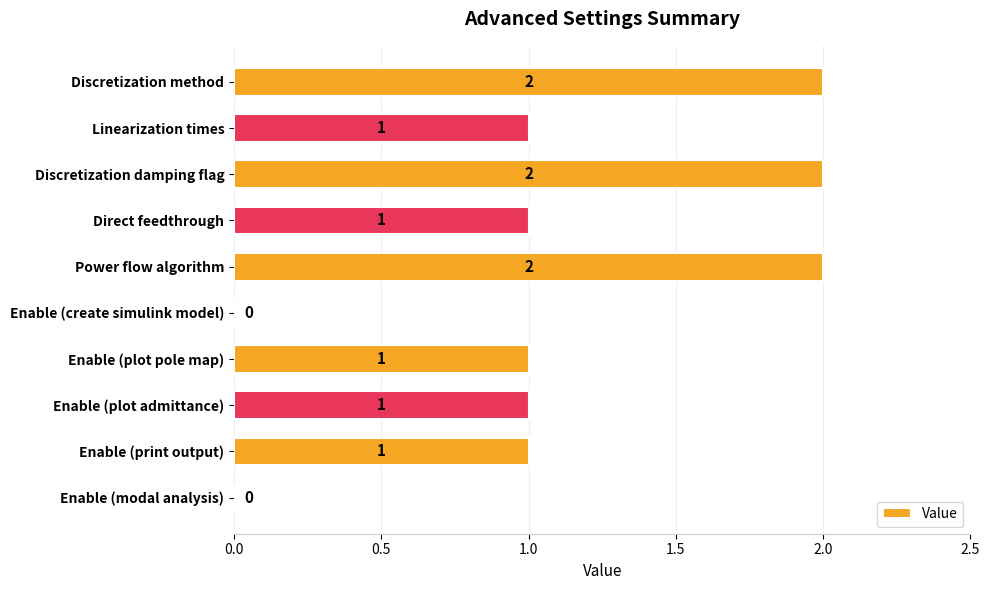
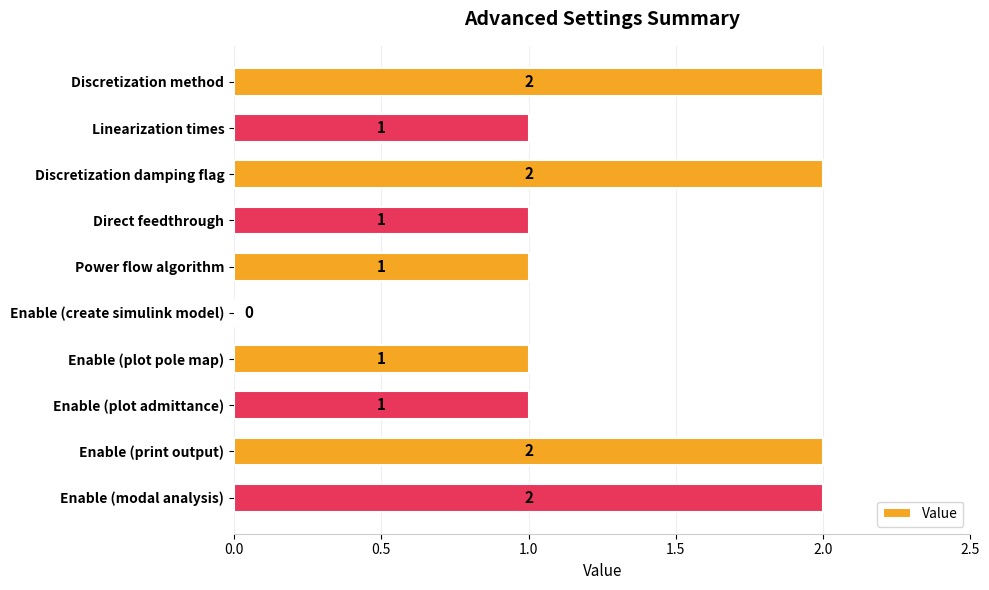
Power flow algorithm: 2 -> 1
Enable (print output): 1 -> 2
Enable (modal analysis): 0 -> 2
